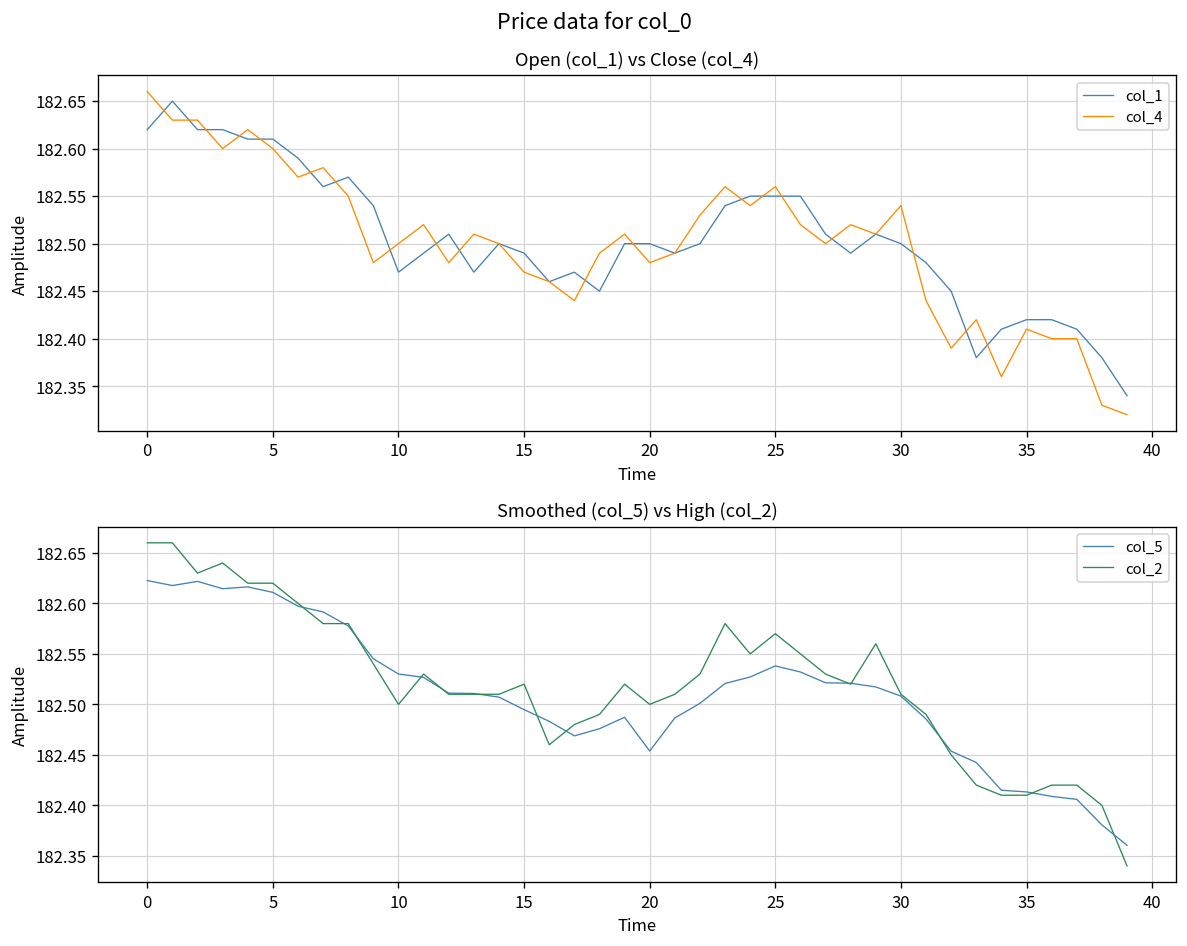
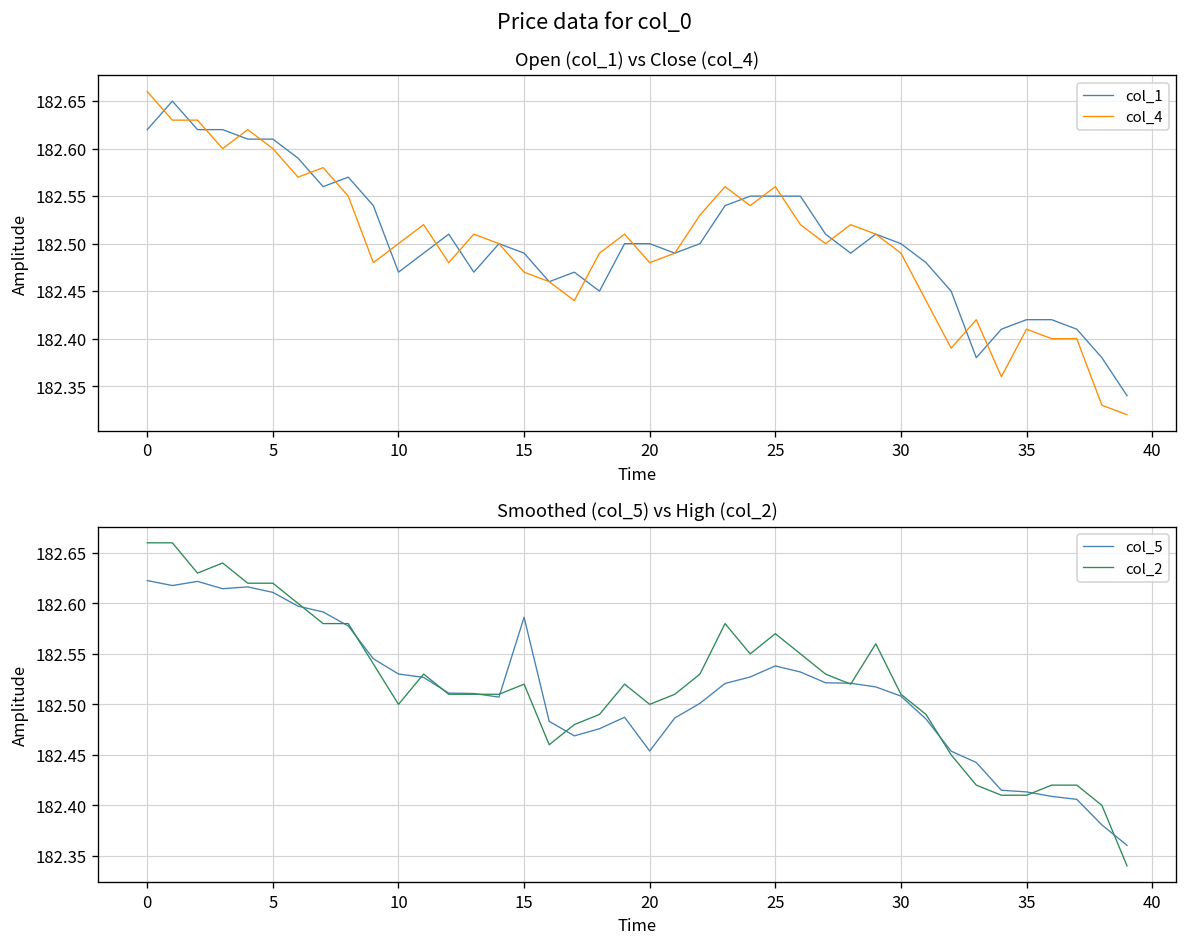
Open (col_1) vs Close (col_4), col_4, 30: 182.54 -> 182.49
Smoothed (col_5) vs High (col_2), col_5, 15: 182.49 -> 182.59
